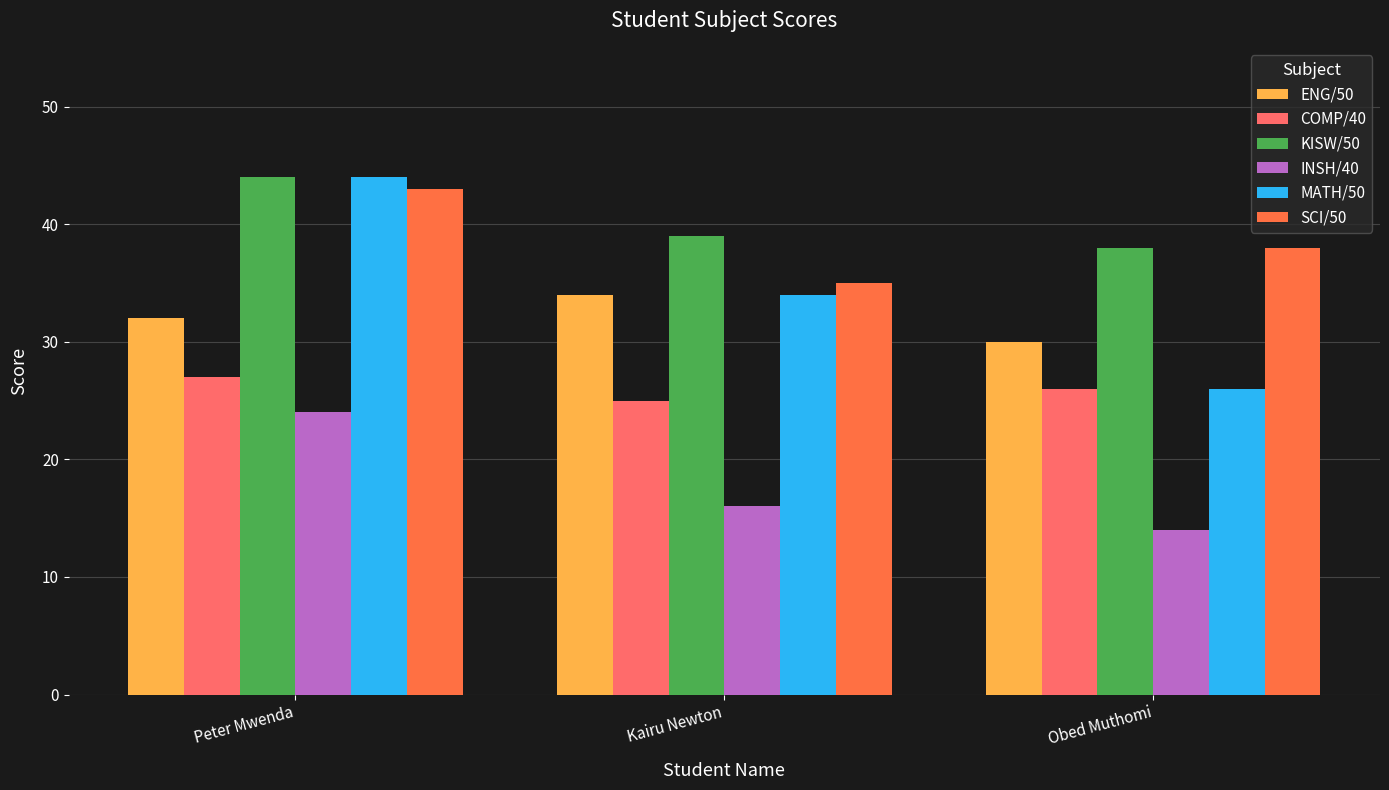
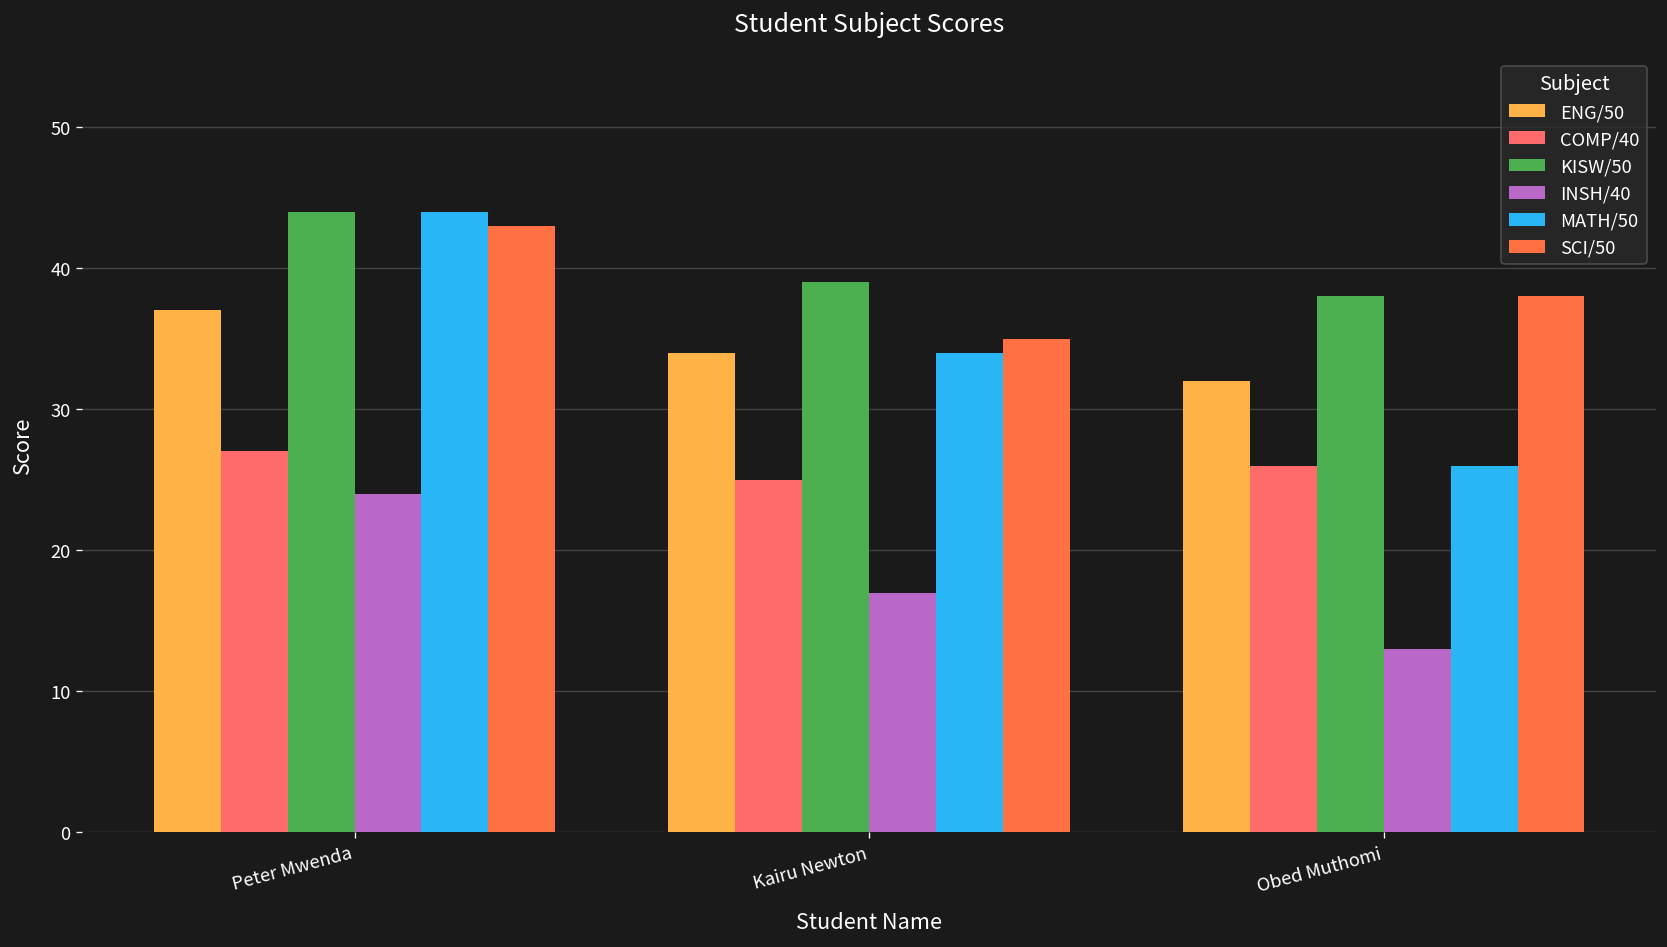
ENG/50, Peter Mwenda: 32 -> 37
INSH/40, Kairu Newton: 16 -> 17
ENG/50, Obed Muthomi: 30 -> 32
INSH/40, Obed Muthomi: 14 -> 13
